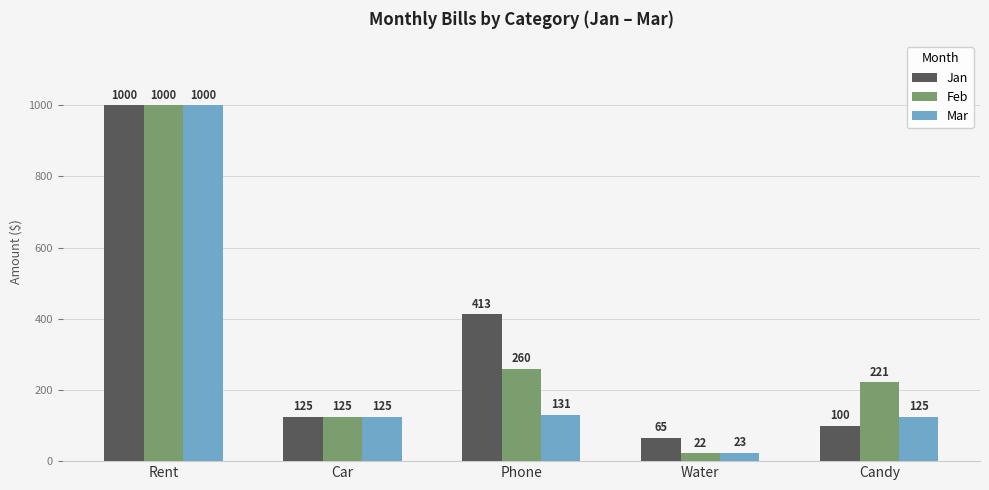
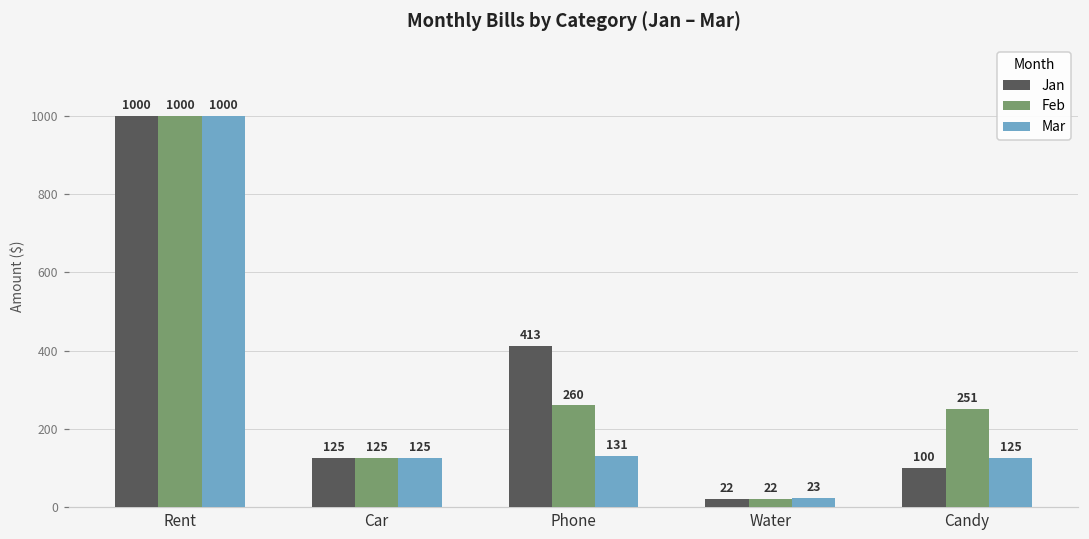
Jan, Water: 65 -> 22
Feb, Candy: 221 -> 251
